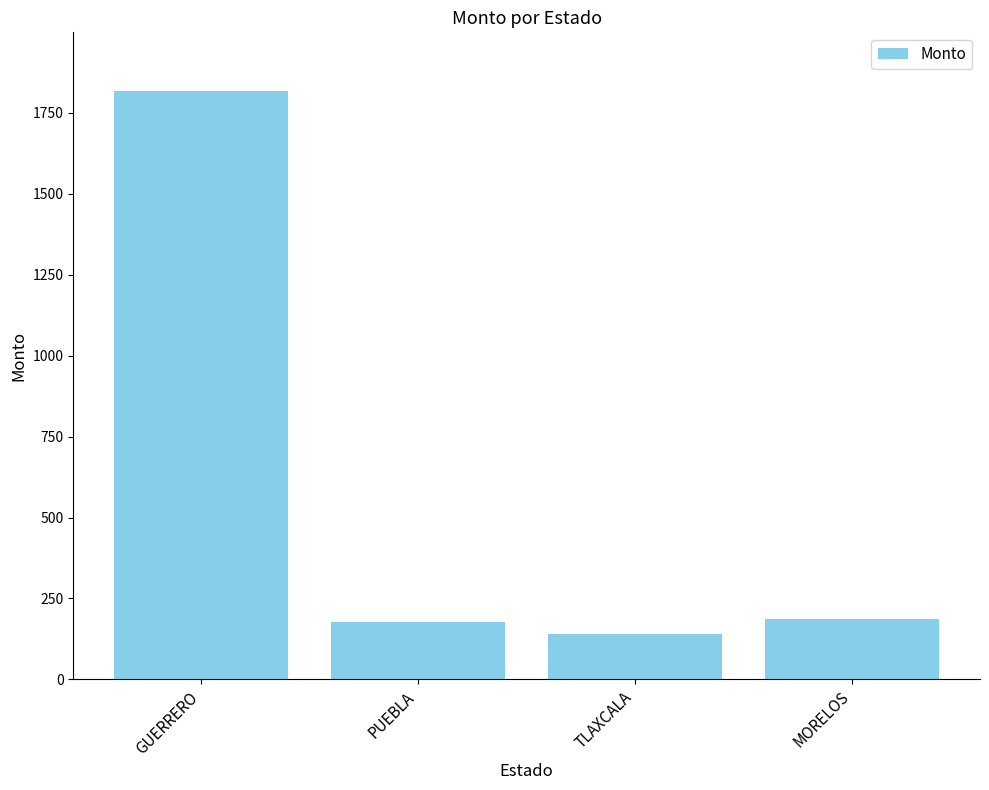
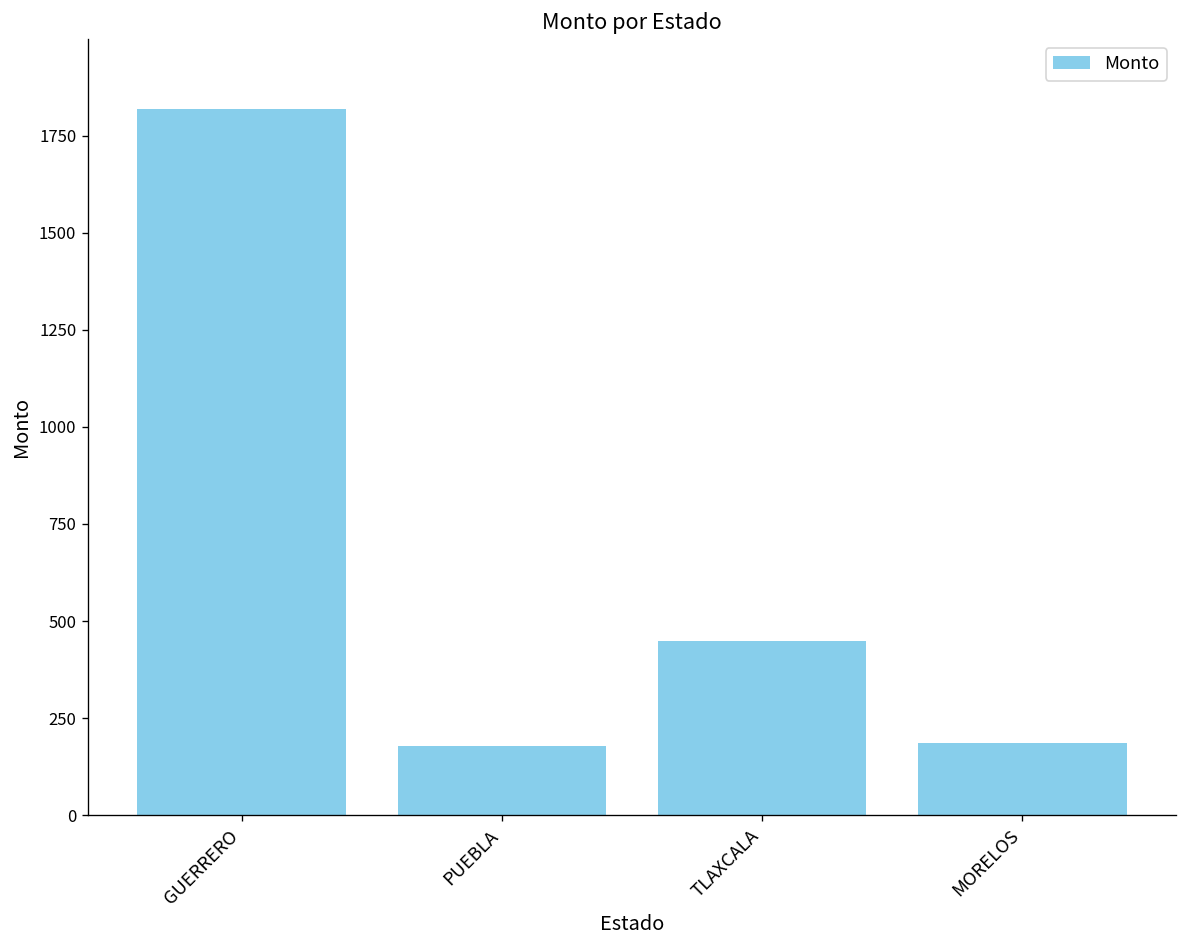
TLAXCALA: 140 -> 450
